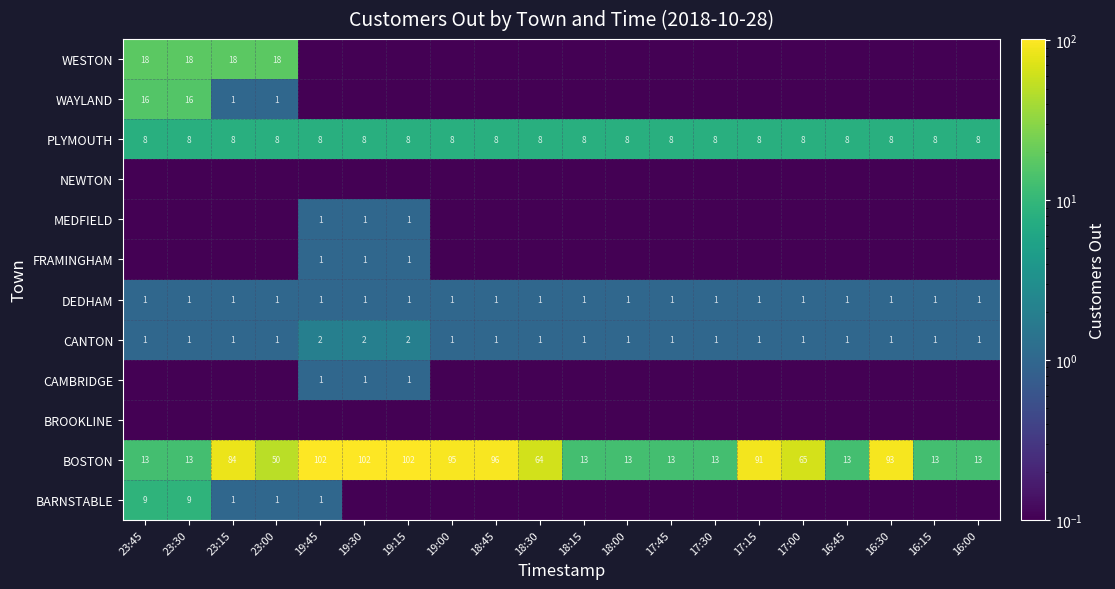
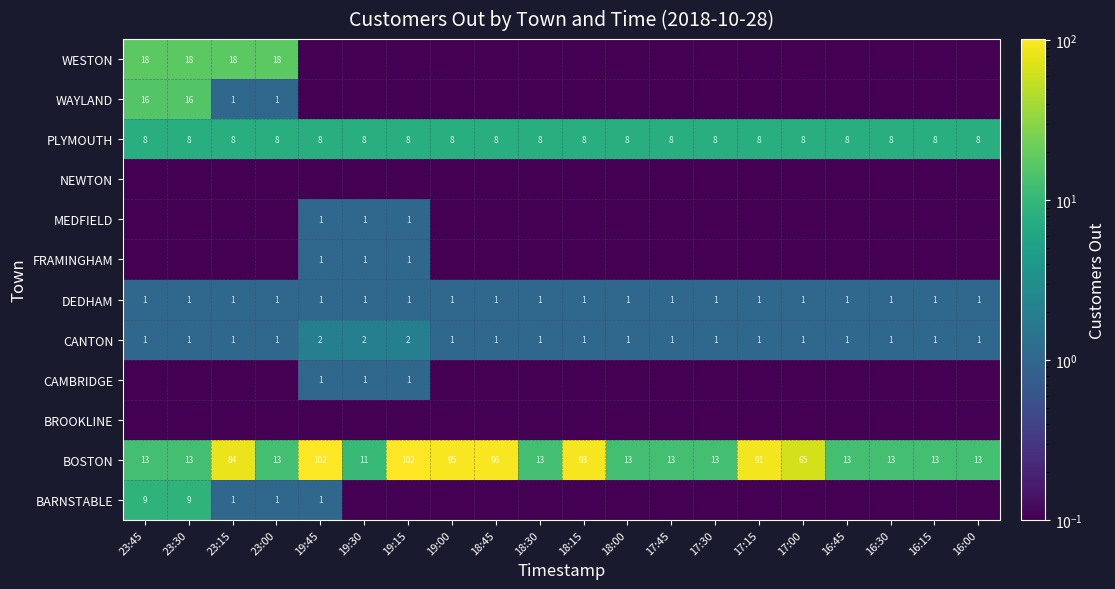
BOSTON, 23:00: 50 -> 13
BOSTON, 19:30: 102 -> 11
BOSTON, 18:30: 64 -> 13
BOSTON, 18:15: 13 -> 93
BOSTON, 16:30: 93 -> 13
